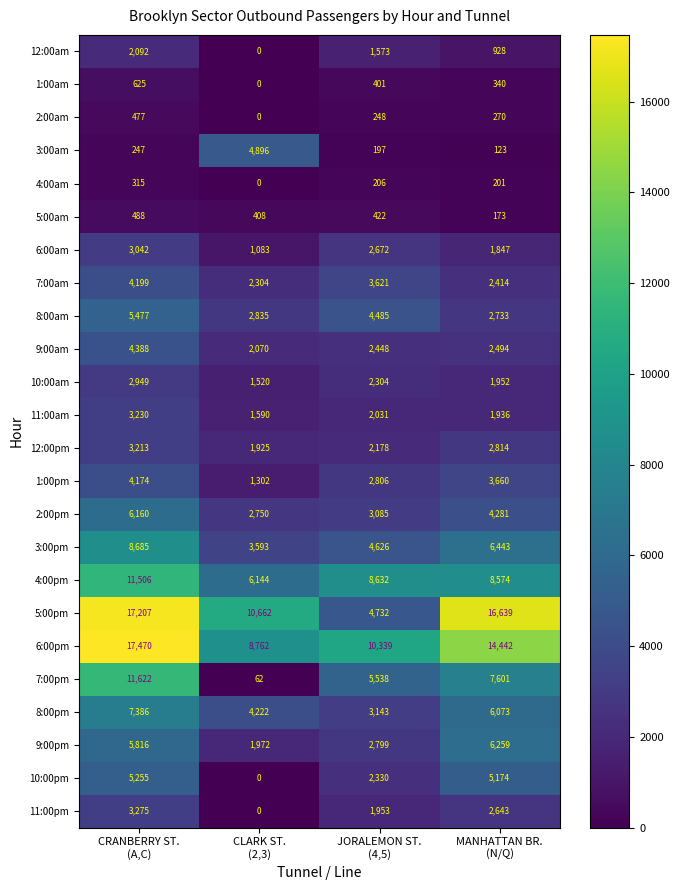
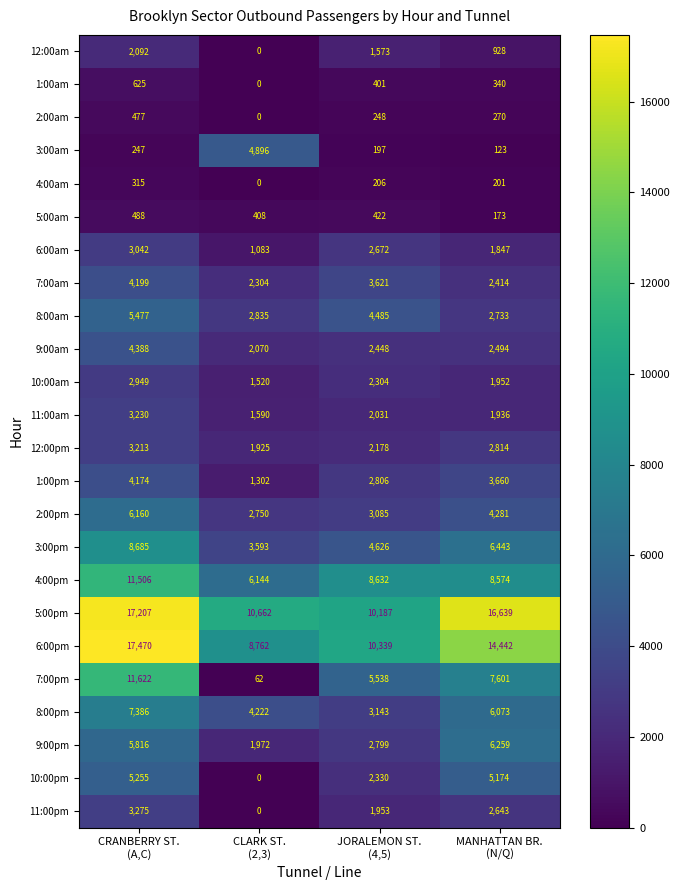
5:00pm, JORALEMON ST. (4,5): 4,732 -> 10,187
